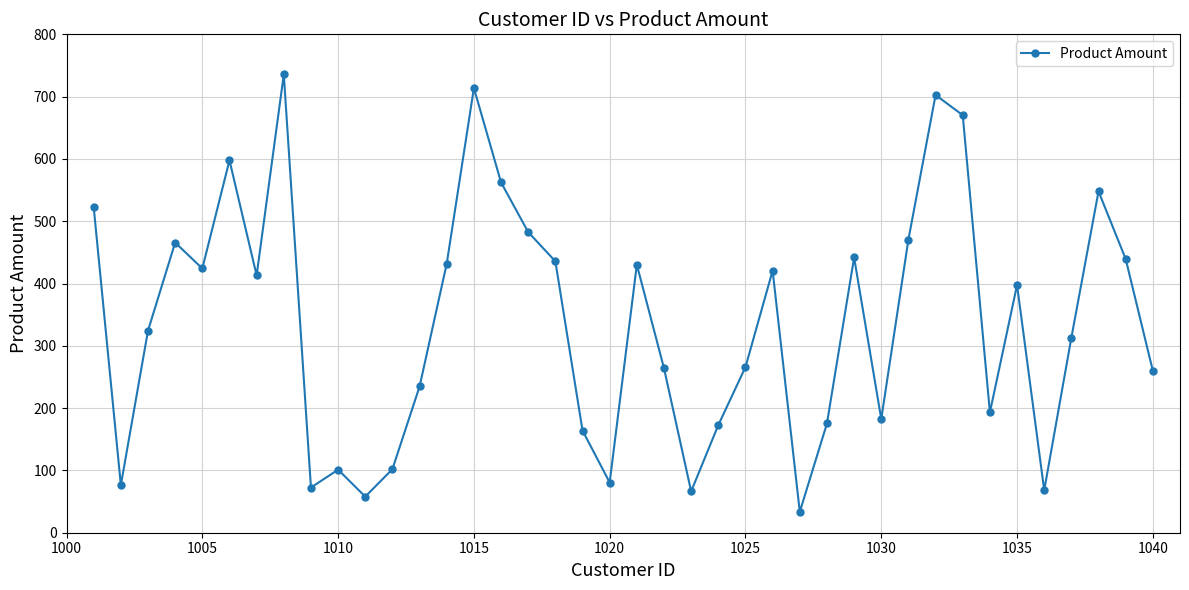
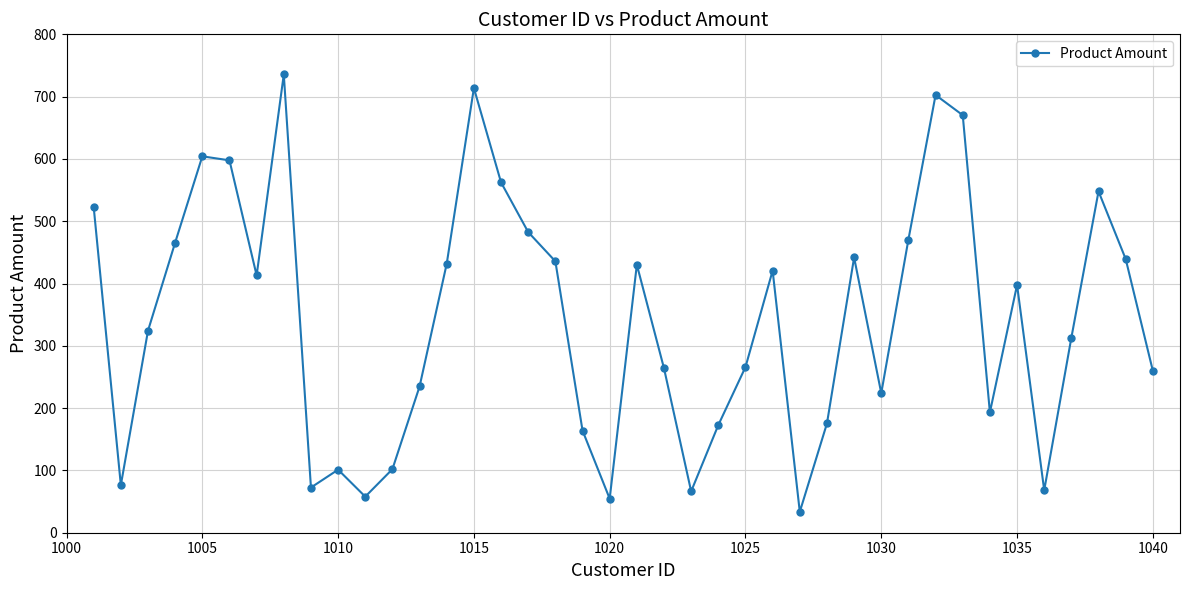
1005: 420 -> 600
1020: 80 -> 50
1030: 180 -> 220
